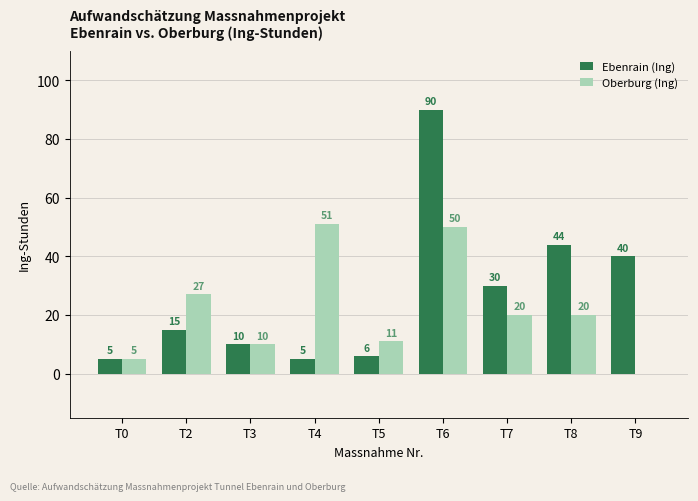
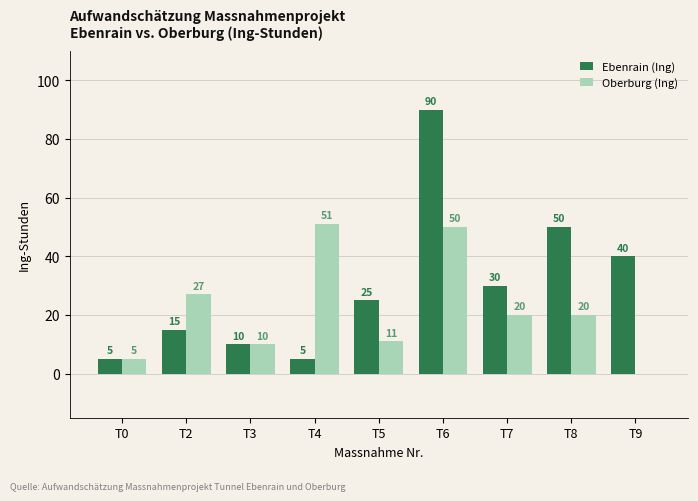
Ebenrain (Ing), T5: 6 -> 25
Ebenrain (Ing), T8: 44 -> 50
